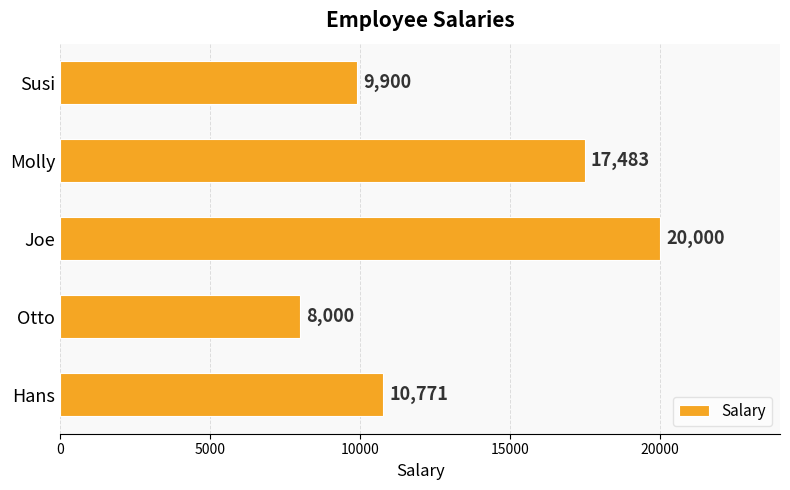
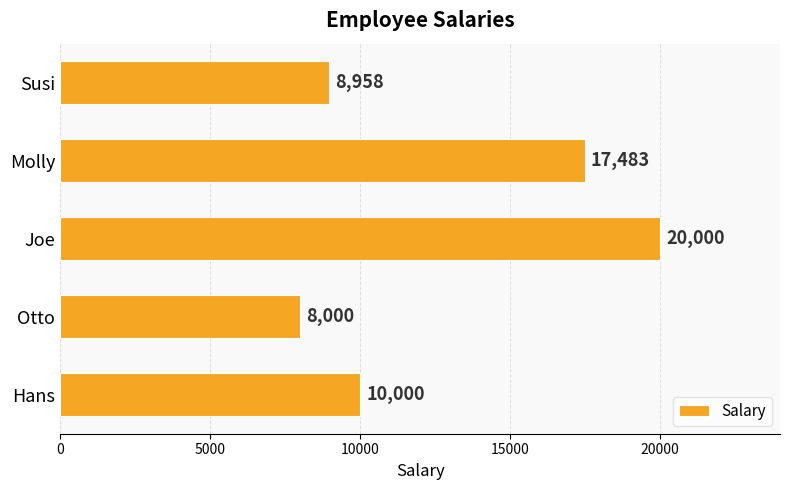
Susi: 9,900 -> 8,958
Hans: 10,771 -> 10,000
